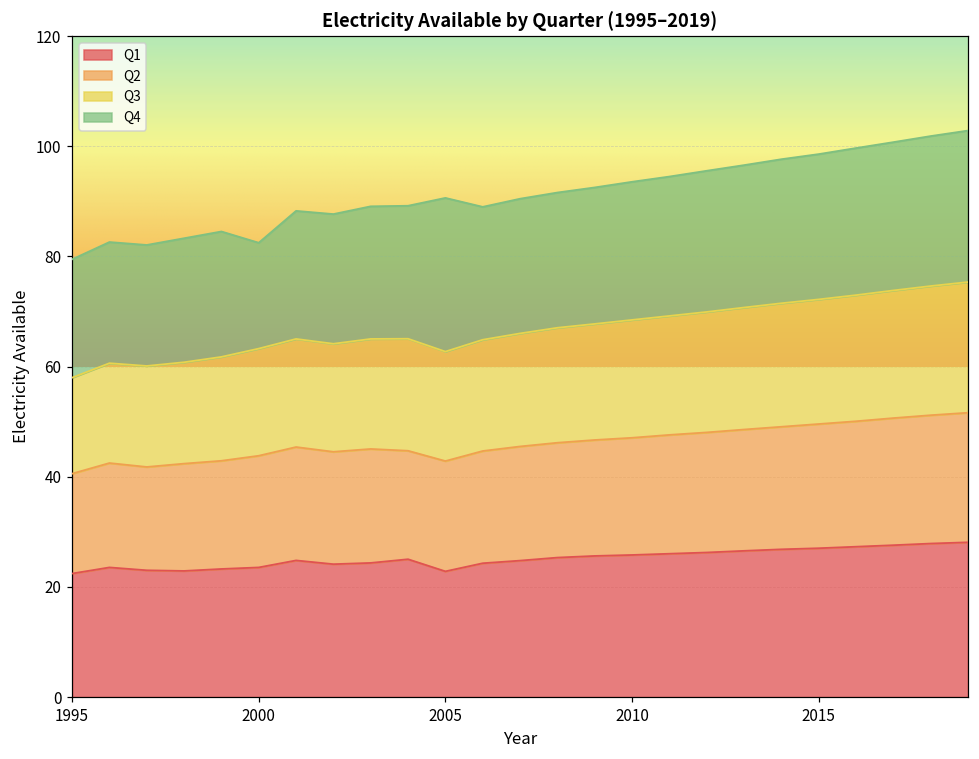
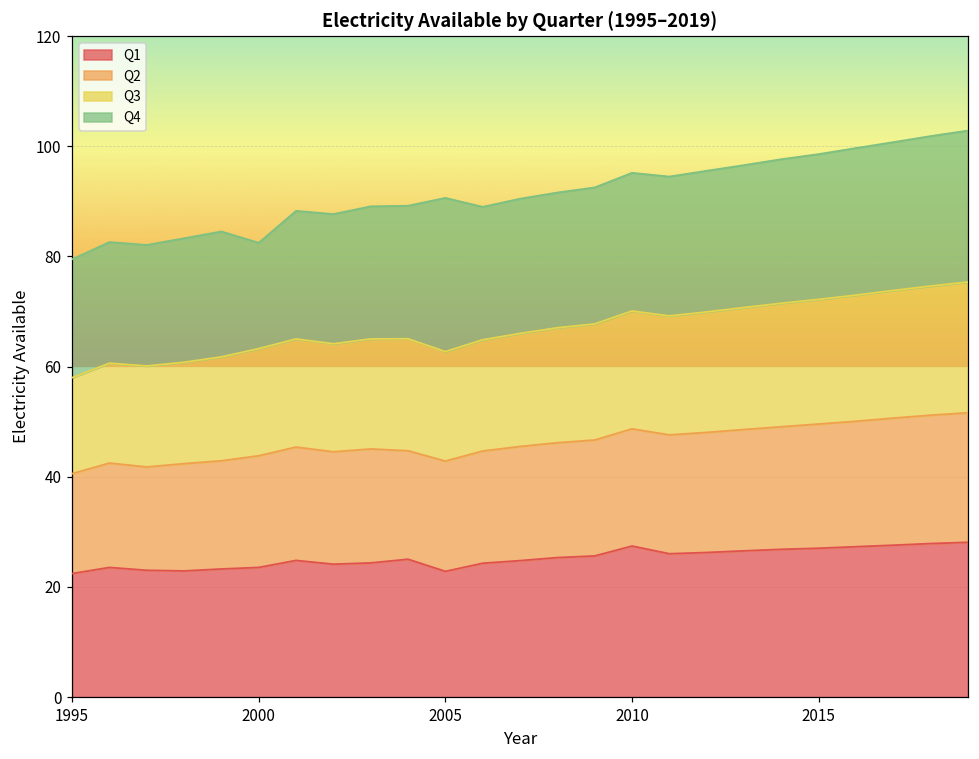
Q1, 2010: 26 -> 27
